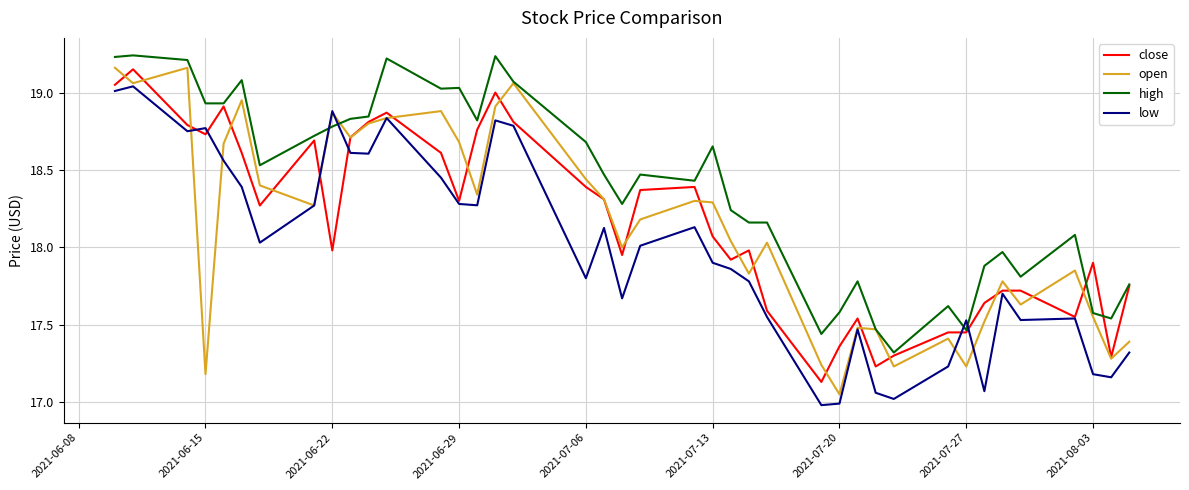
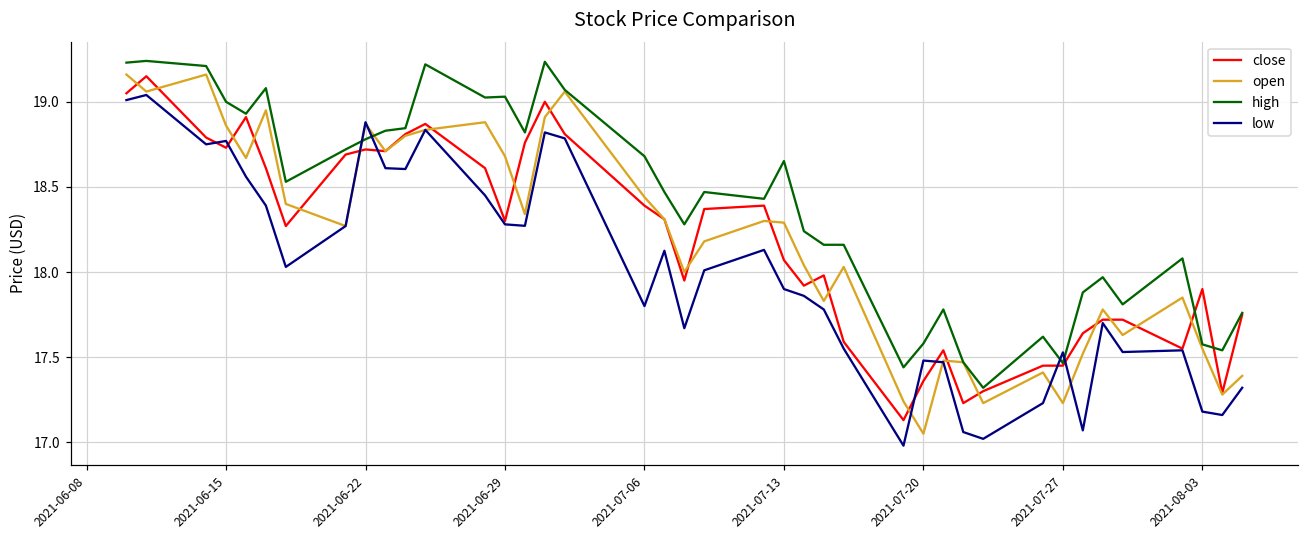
open, 2021-06-15: 17.18 -> 18.86
high, 2021-06-15: 18.93 -> 19.00
close, 2021-06-22: 17.98 -> 18.72
low, 2021-07-20: 16.99 -> 17.48
